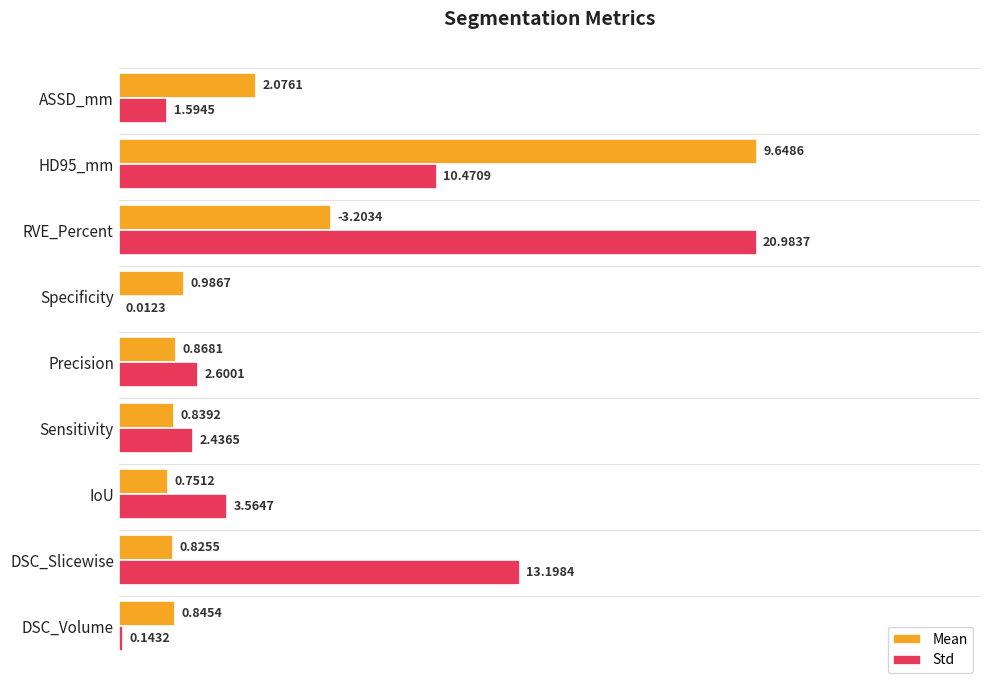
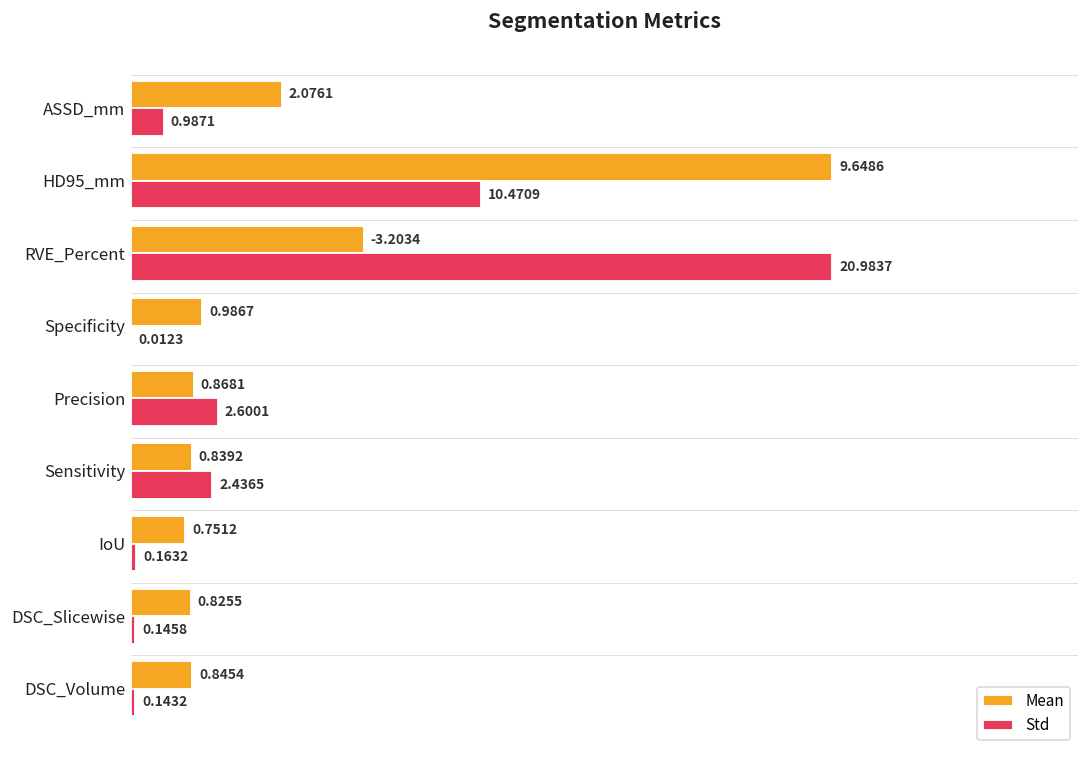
Std, ASSD_mm: 1.5945 -> 0.9871
Std, IoU: 3.5647 -> 0.1632
Std, DSC_Slicewise: 13.1984 -> 0.1458
